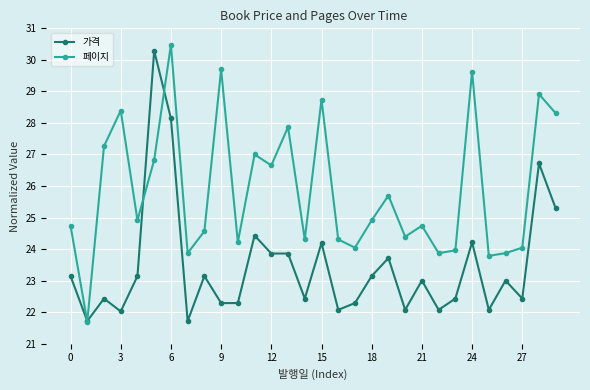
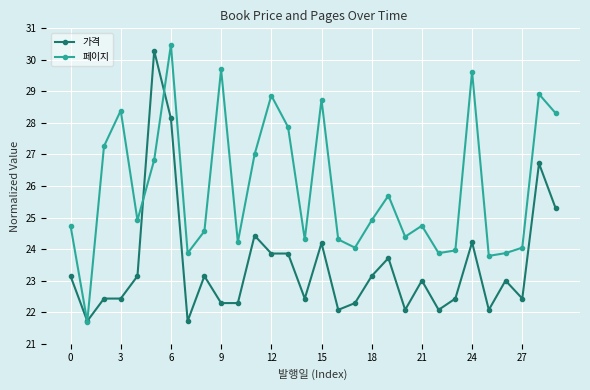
가격, 3: 22.0 -> 22.4
페이지, 12: 26.7 -> 28.9
